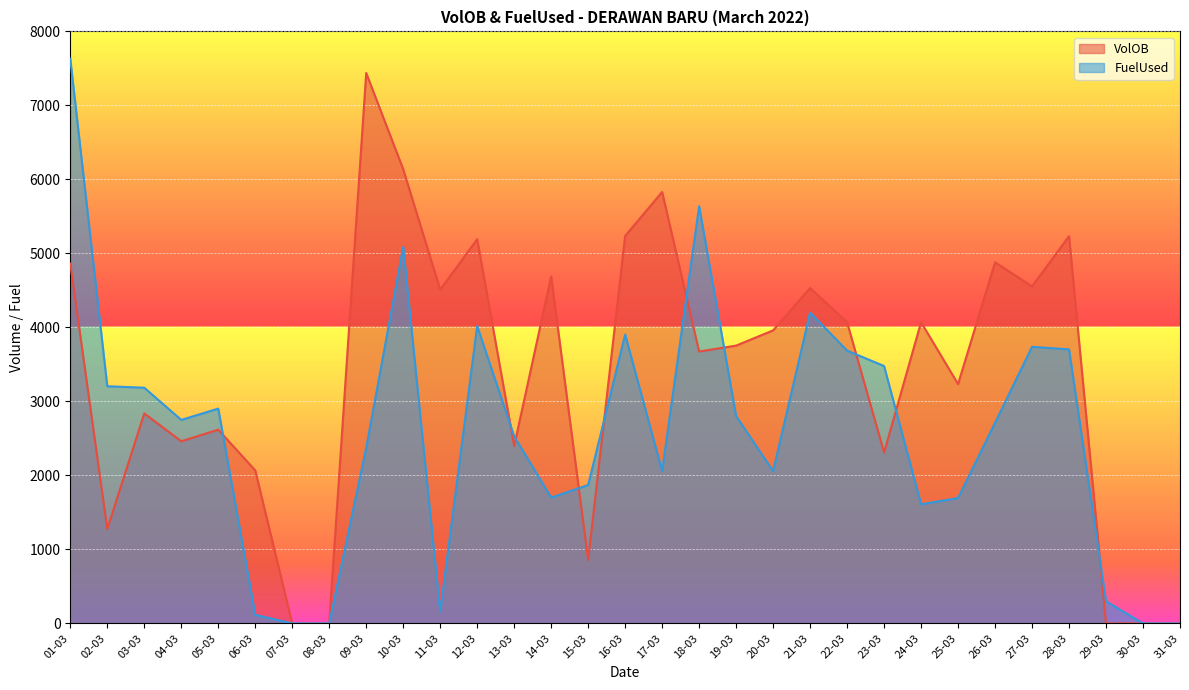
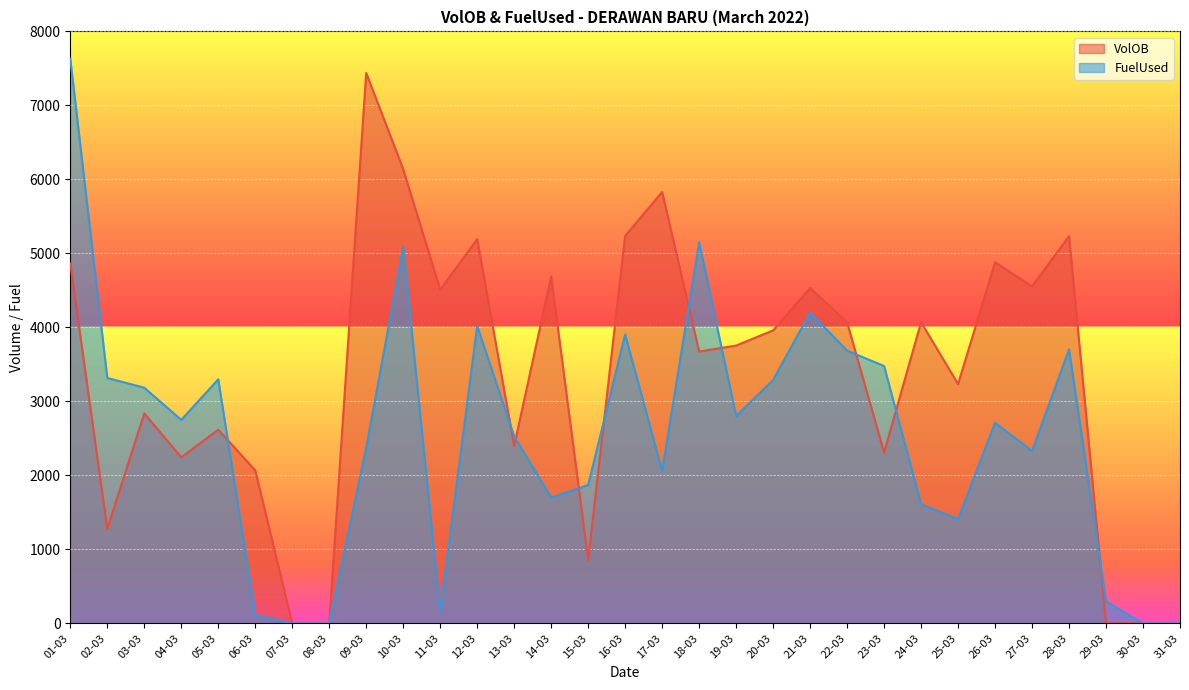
FuelUsed, 02-03: 3200 -> 3300
VolOB, 04-03: 2500 -> 2200
FuelUsed, 05-03: 2900 -> 3300
FuelUsed, 18-03: 5600 -> 5100
FuelUsed, 20-03: 2100 -> 3300
FuelUsed, 25-03: 1700 -> 1400
FuelUsed, 27-03: 3700 -> 2300
